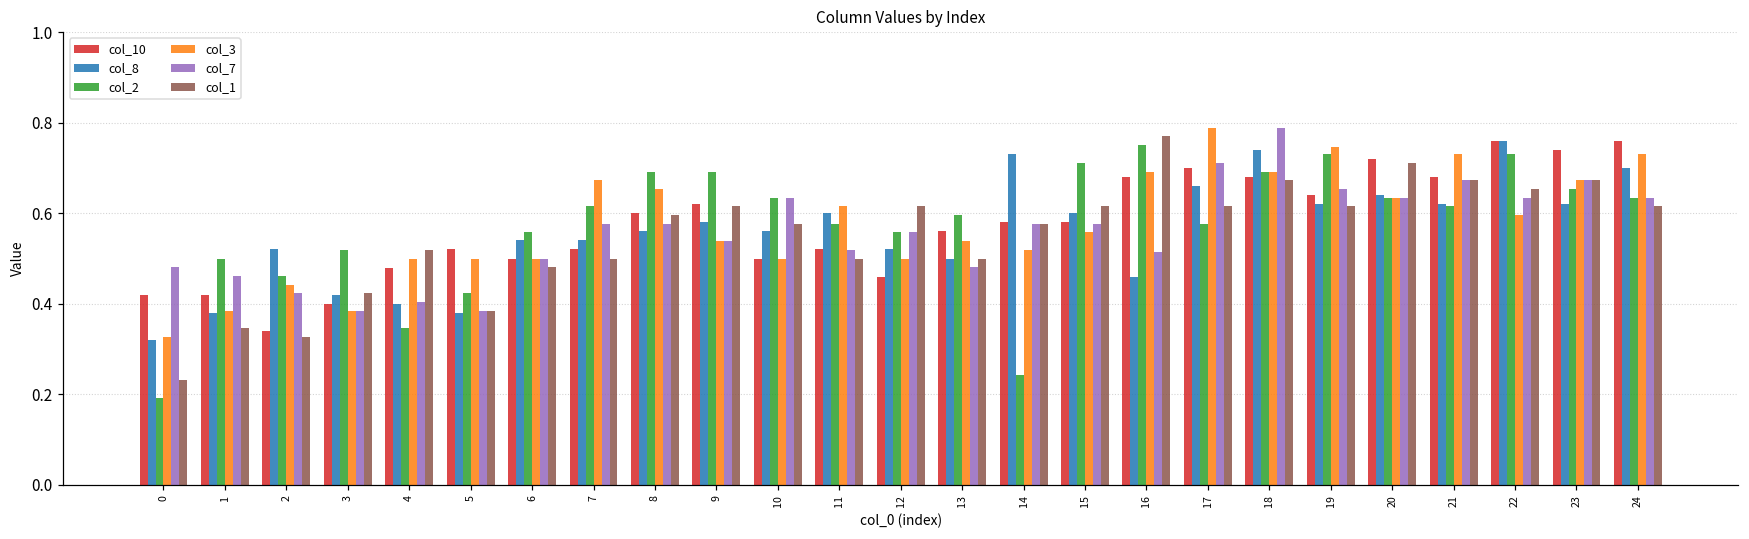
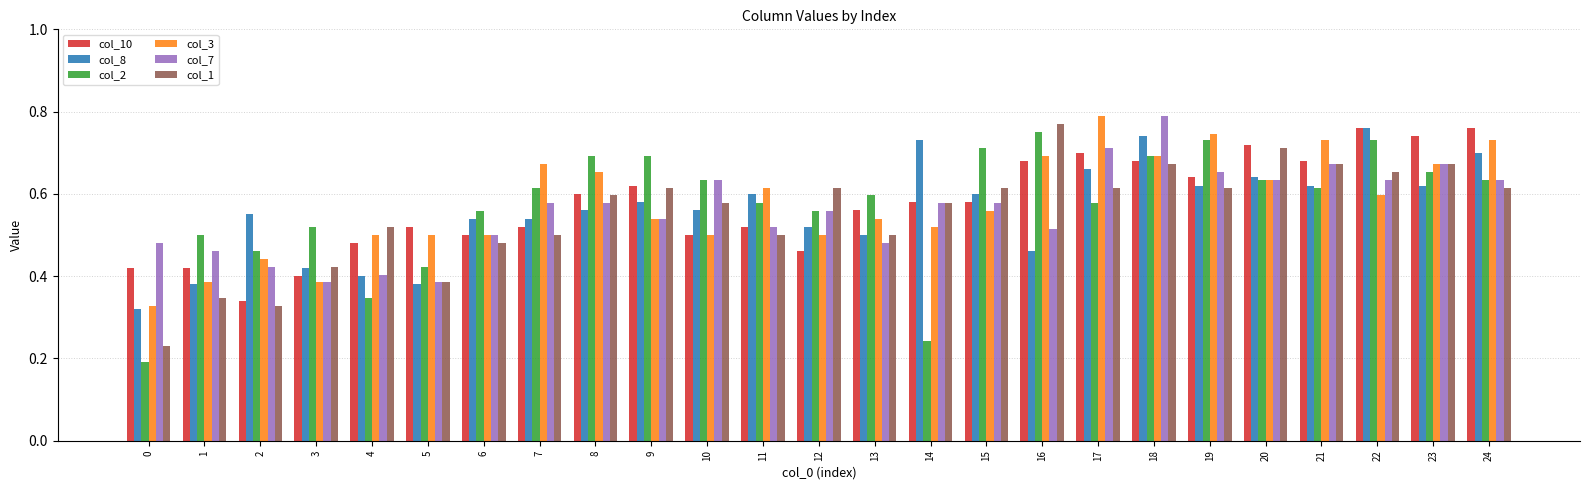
col_8, 2: 0.52 -> 0.55
